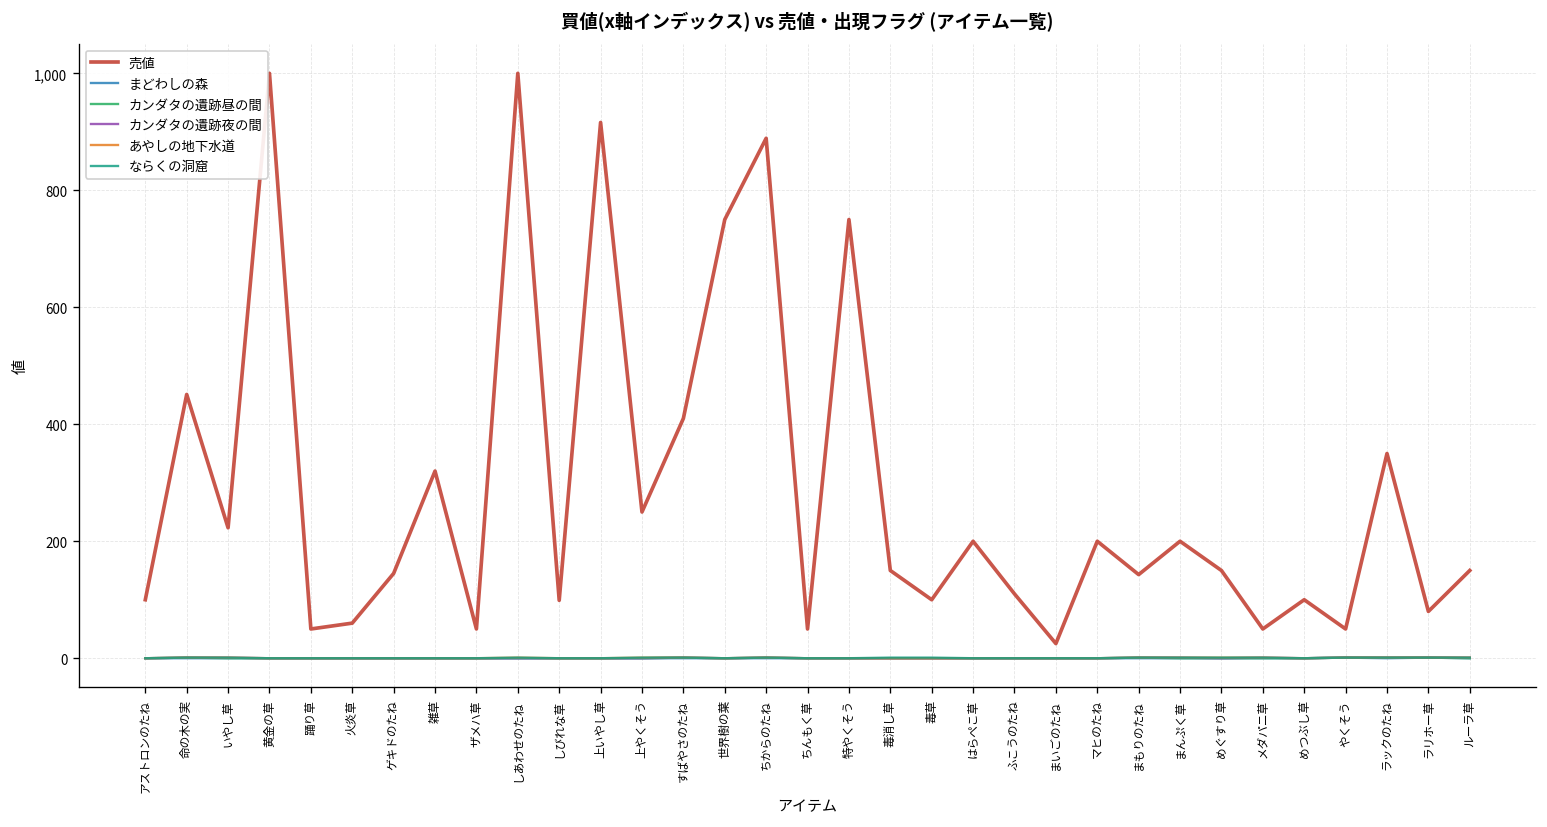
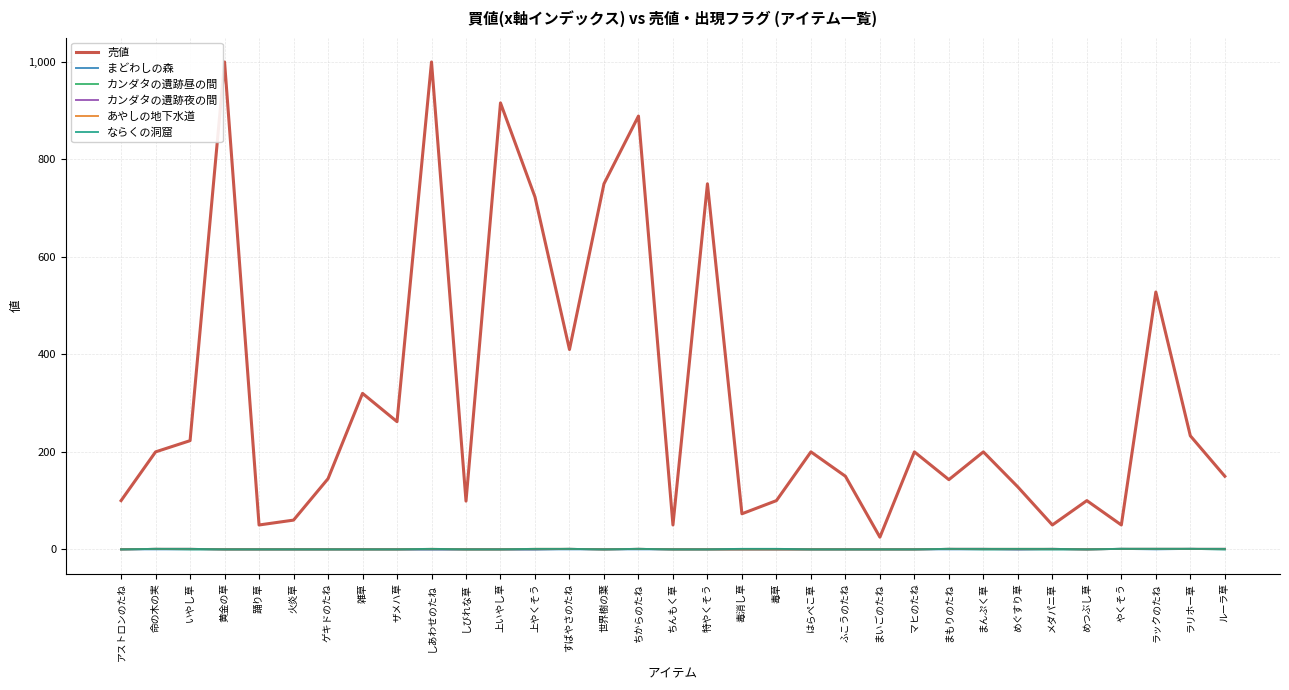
売値, 命の木の実: 450 -> 200
売値, ザメハ草: 50 -> 260
売値, 上やくそう: 250 -> 720
売値, 毒消し草: 150 -> 70
売値, ふこうのたね: 110 -> 150
売値, めぐすり草: 150 -> 130
売値, ラックのたね: 350 -> 530
売値, ラリホー草: 80 -> 230
